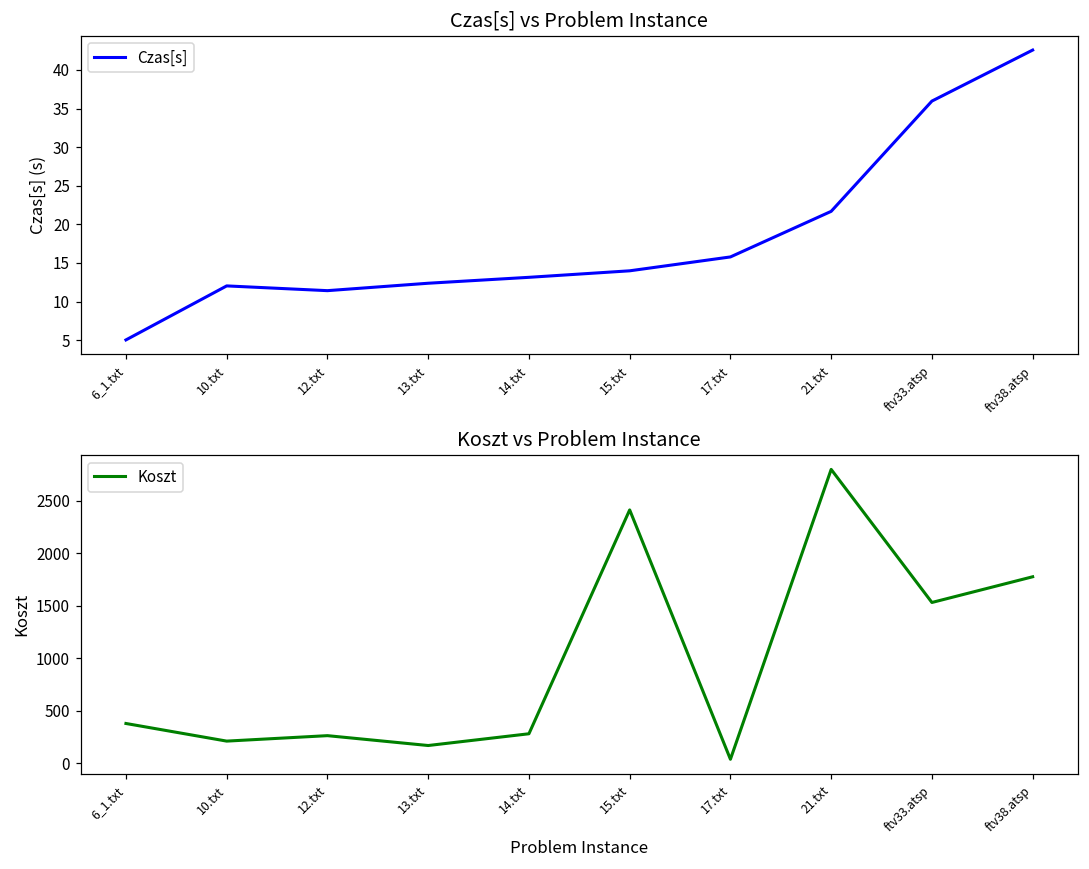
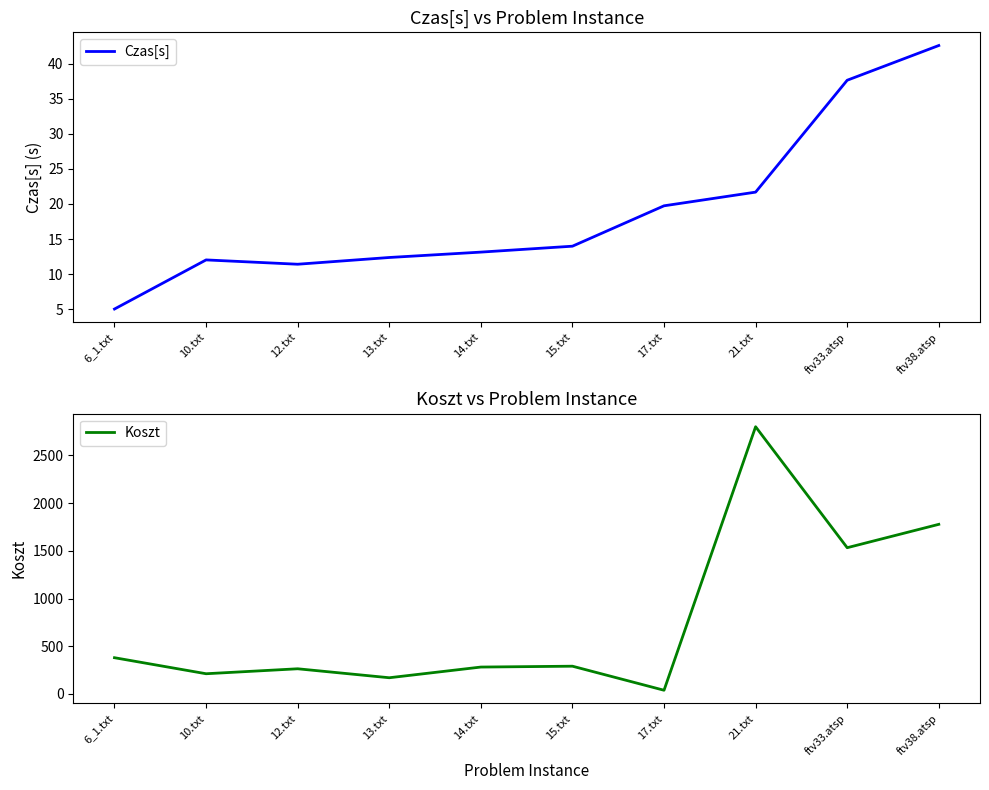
Czas[s] vs Problem Instance, 17.txt: 16 -> 20
Czas[s] vs Problem Instance, ftv33.atsp: 36 -> 38
Koszt vs Problem Instance, 15.txt: 2400 -> 300
